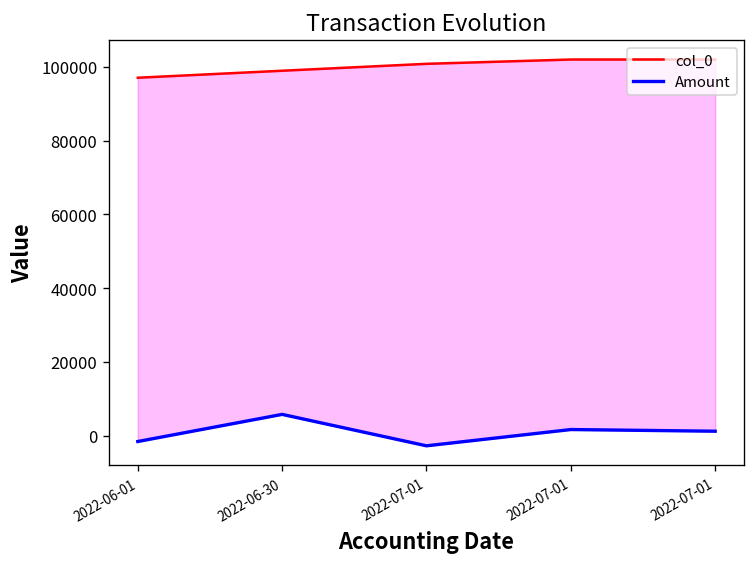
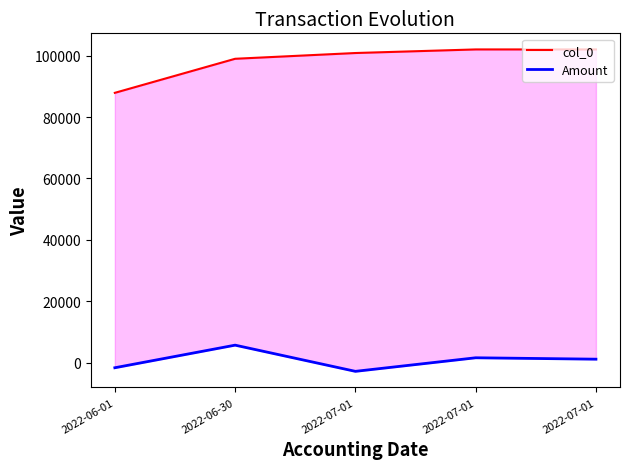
col_0, 2022-06-01: 97000 -> 88000
